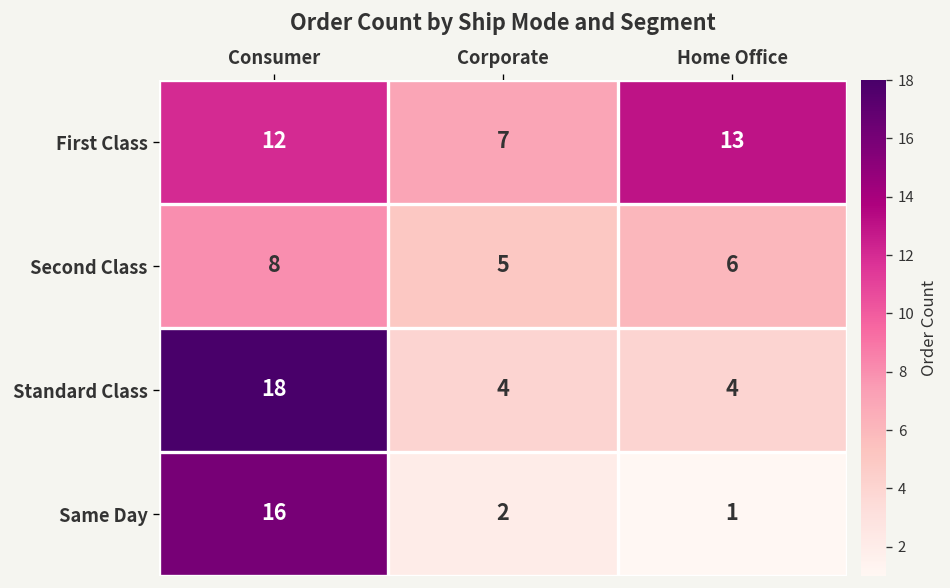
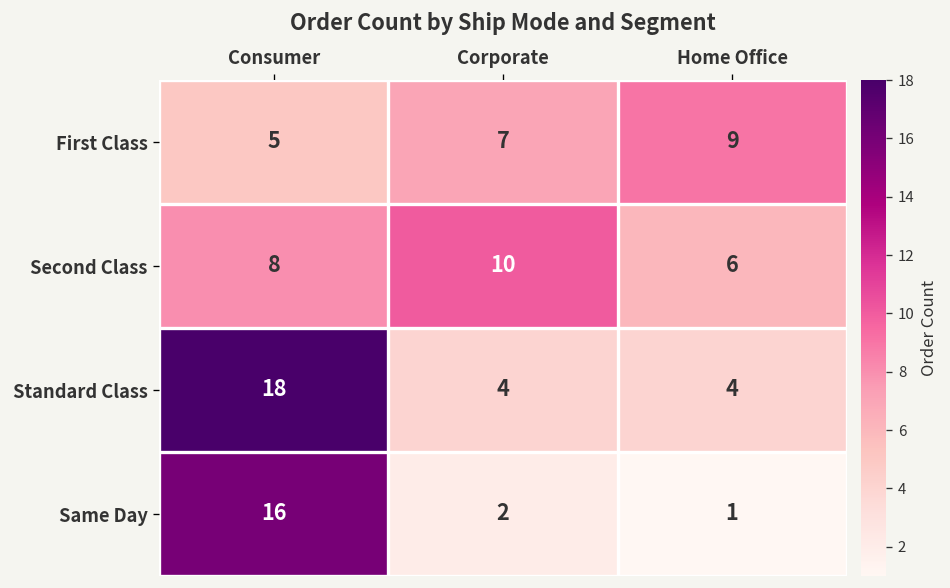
First Class, Consumer: 12 -> 5
First Class, Home Office: 13 -> 9
Second Class, Corporate: 5 -> 10
